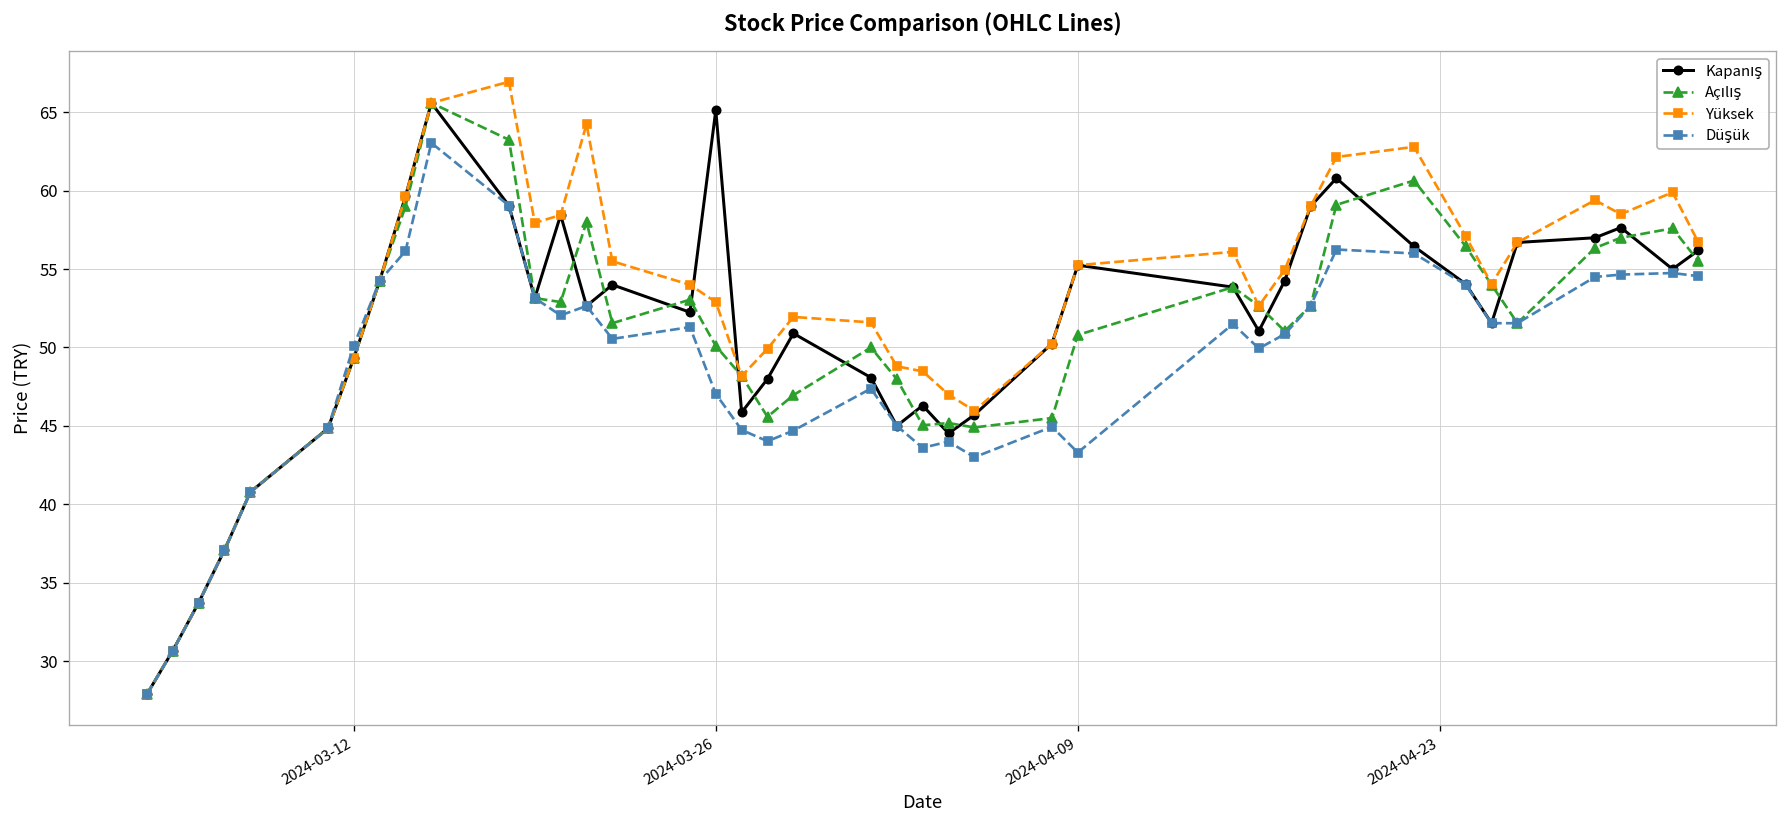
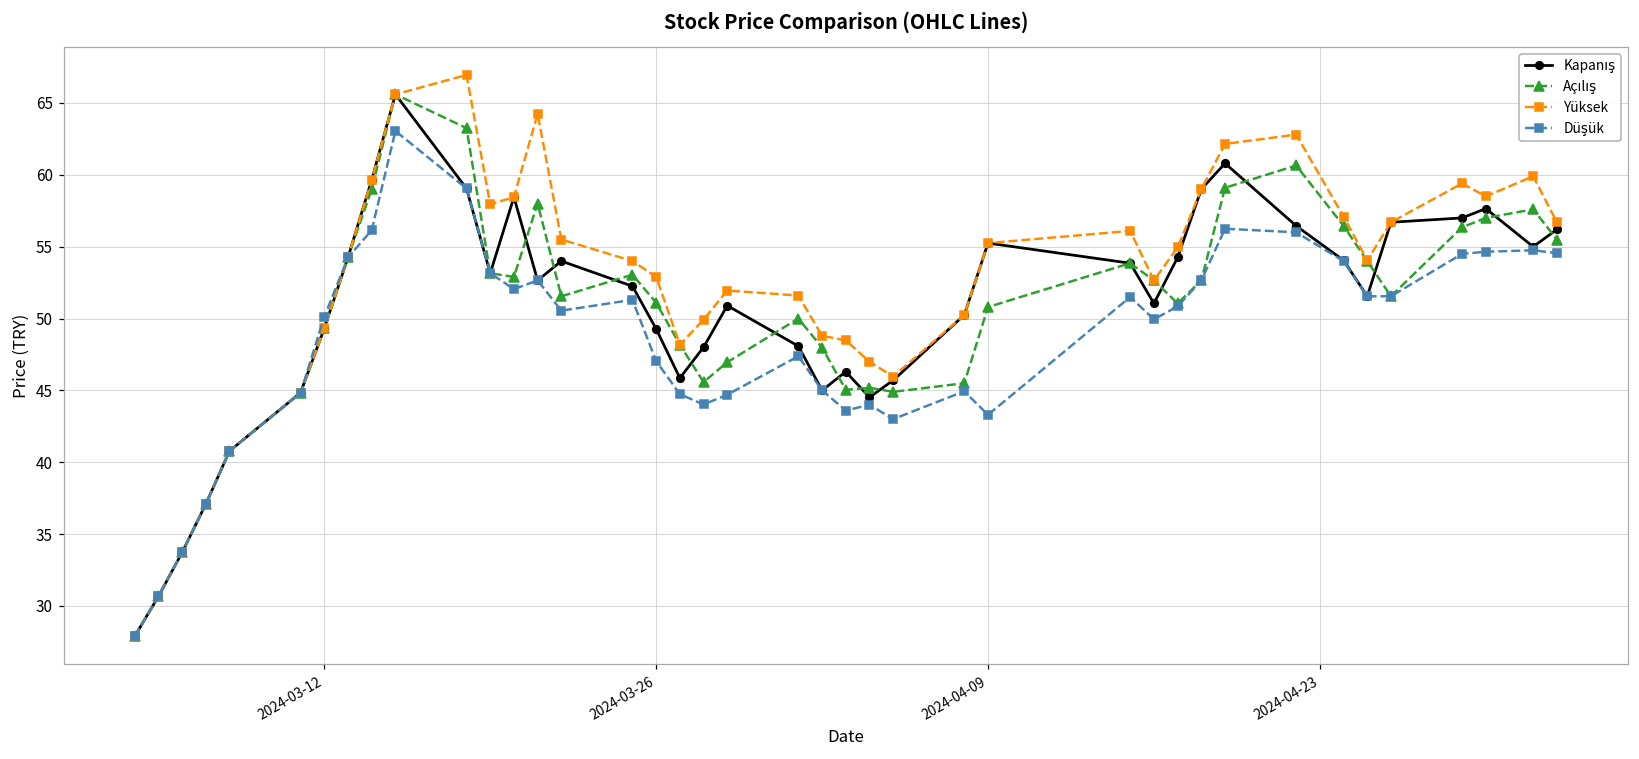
Kapanış, 2024-03-26: 65.1 -> 49.3
Açılış, 2024-03-26: 50.1 -> 51.1
